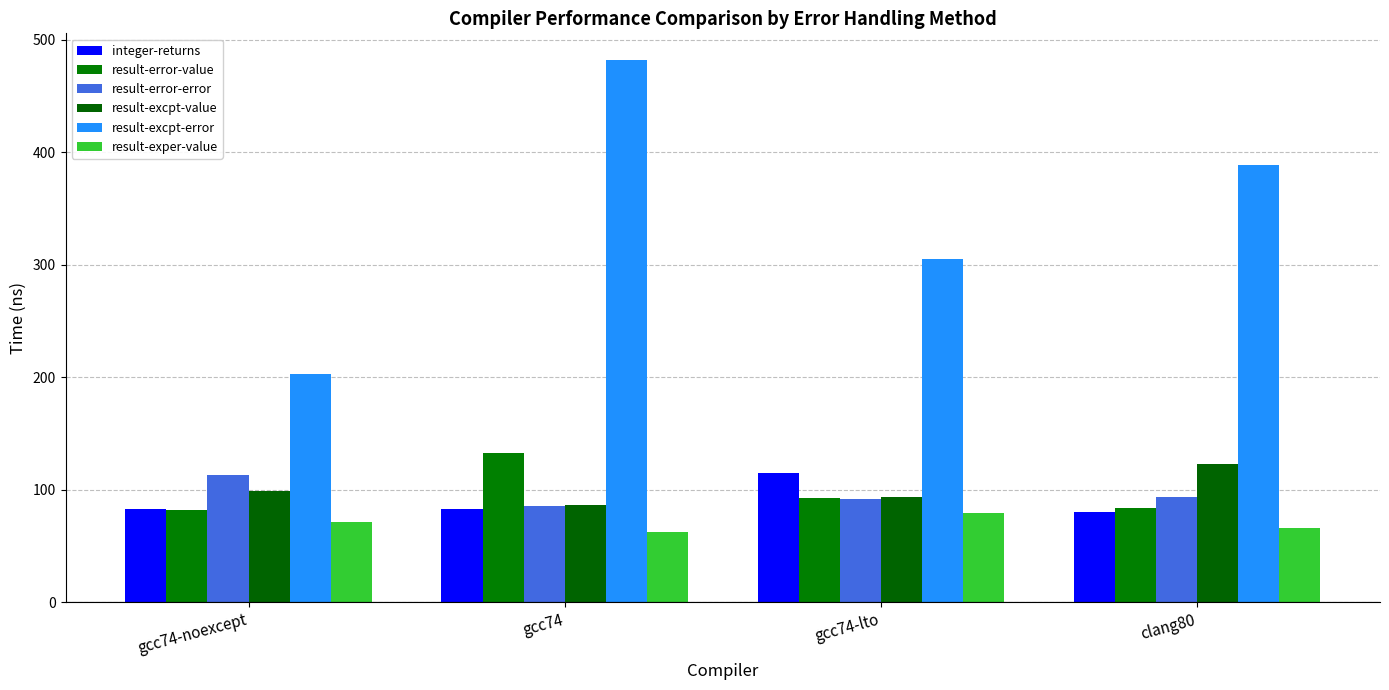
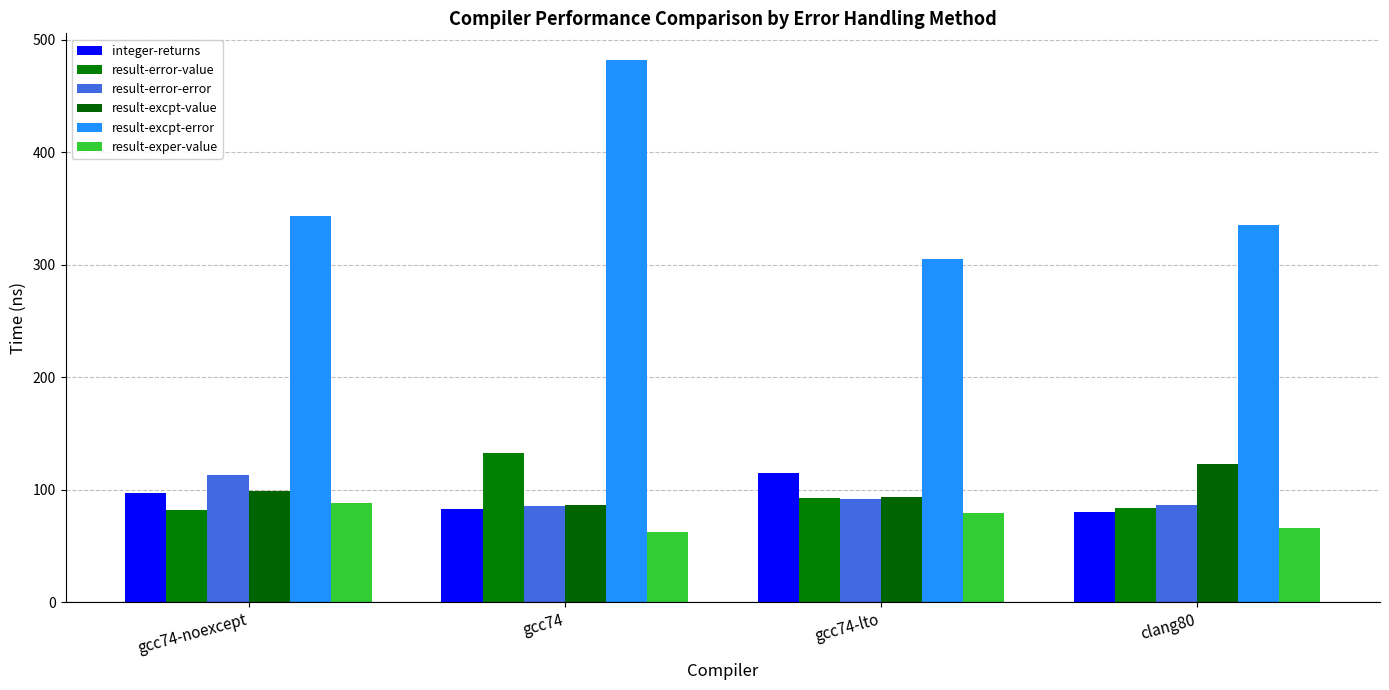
integer-returns, gcc74-noexcept: 82 -> 97
result-excpt-error, gcc74-noexcept: 202 -> 344
result-exper-value, gcc74-noexcept: 71 -> 89
result-error-error, clang80: 94 -> 87
result-excpt-error, clang80: 388 -> 335
